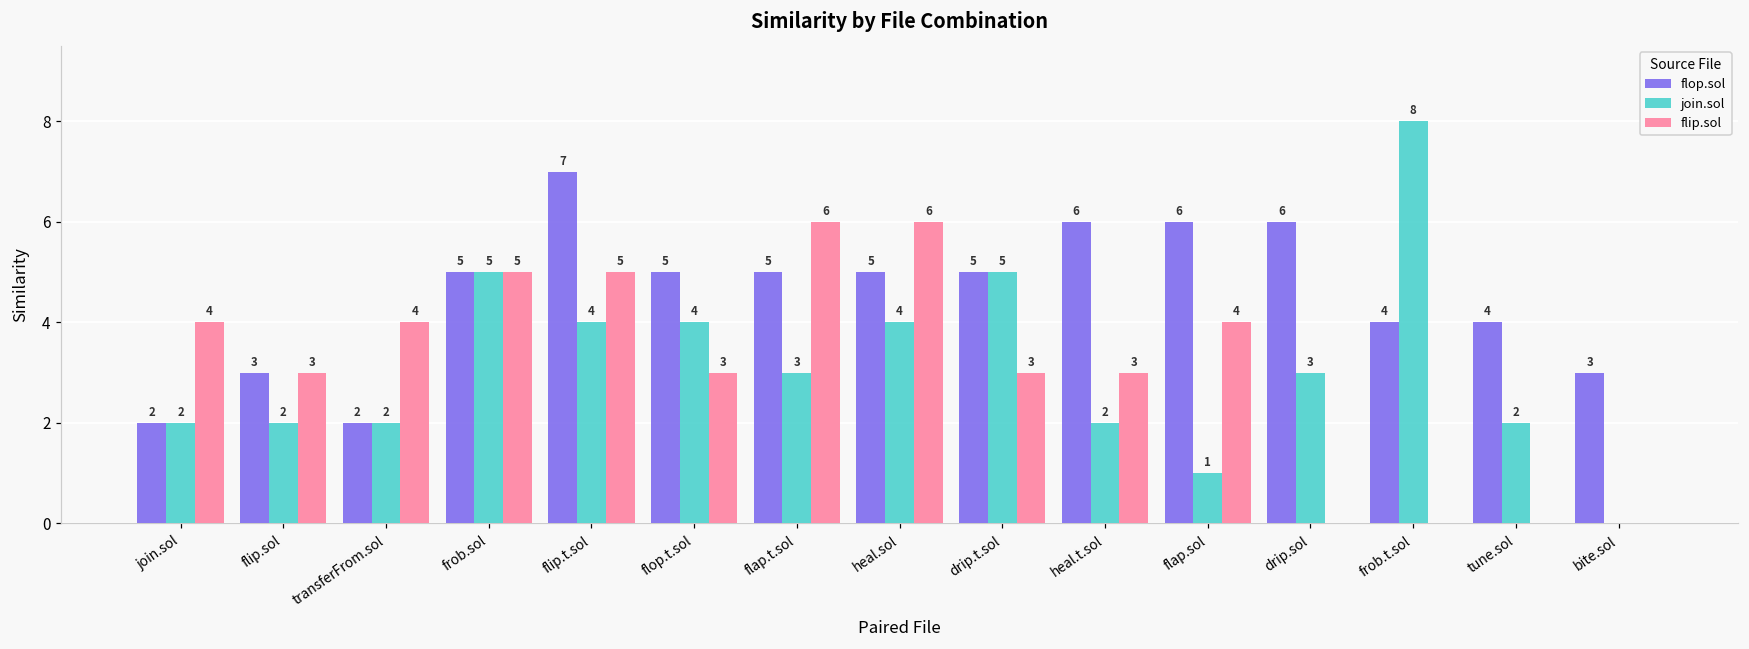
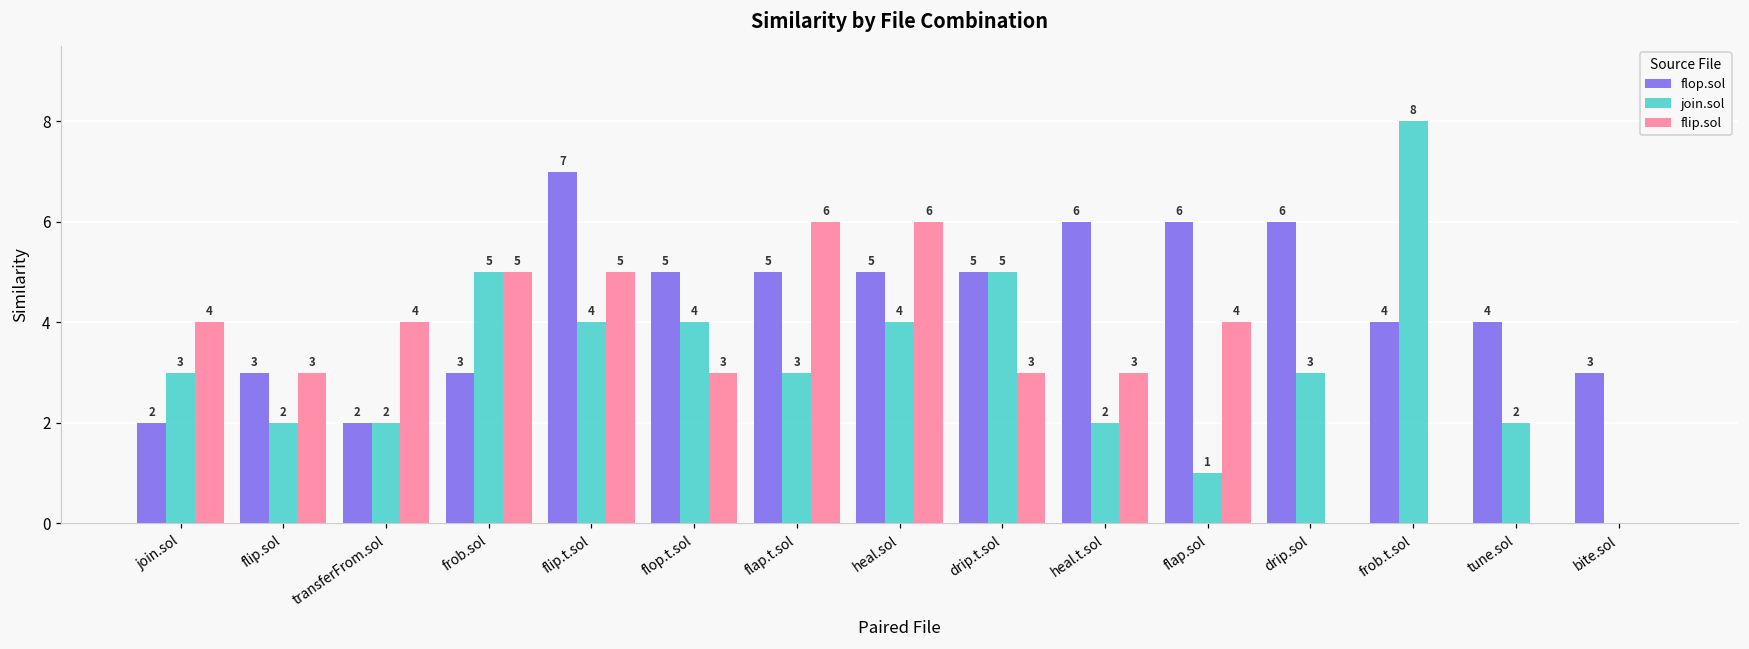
join.sol, join.sol: 2 -> 3
flop.sol, frob.sol: 5 -> 3
